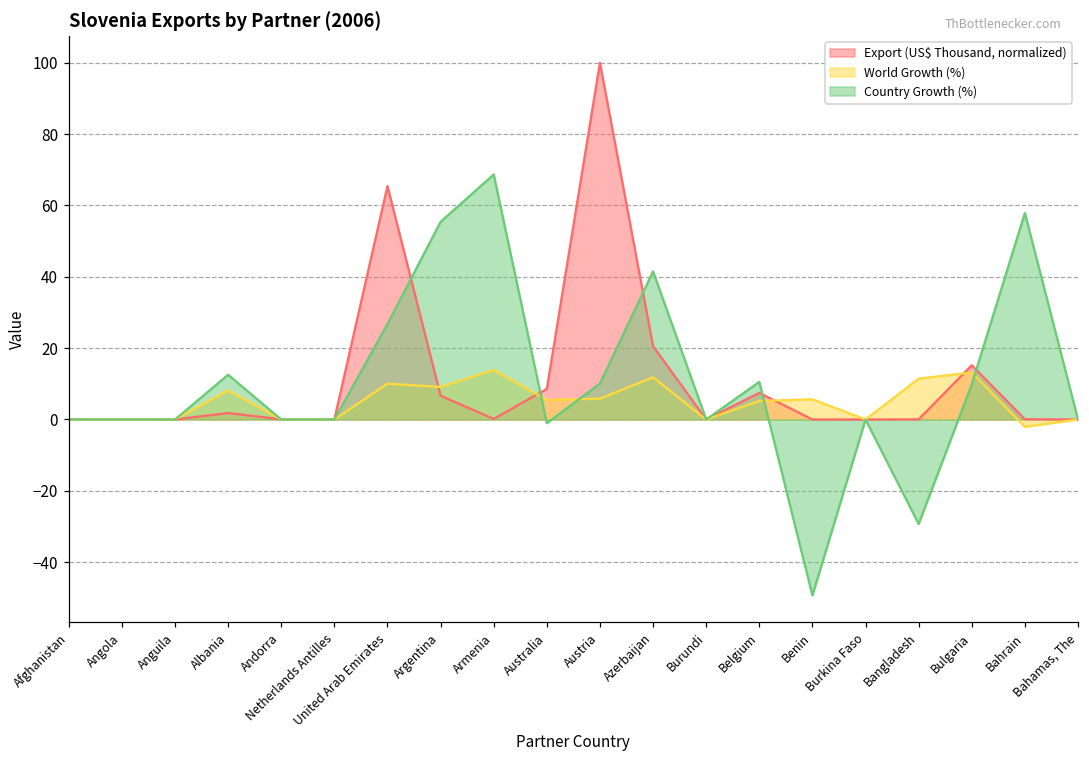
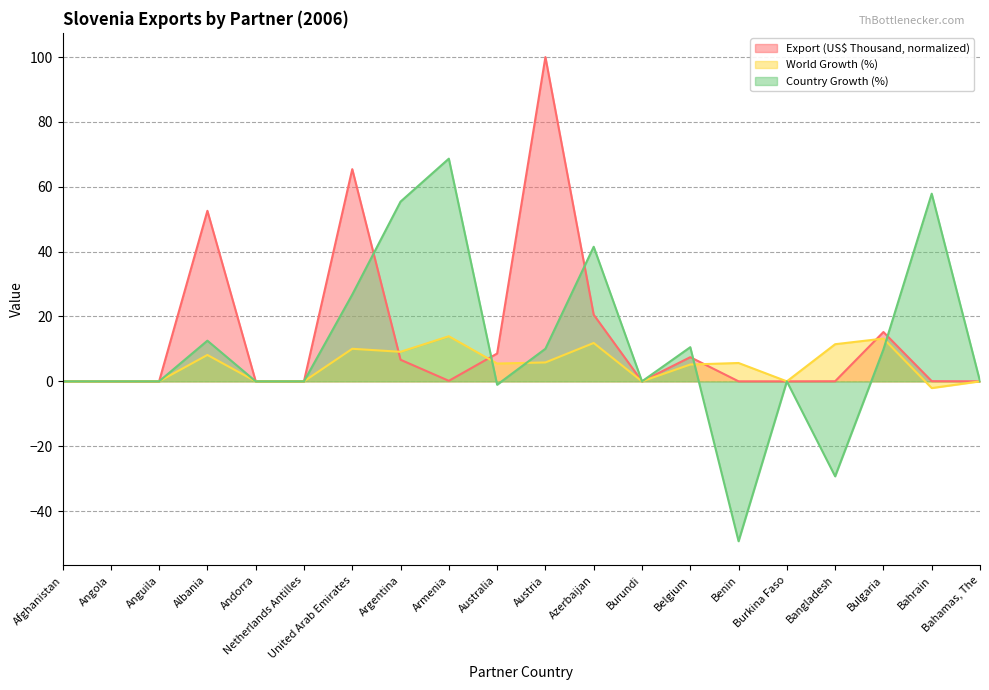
Export (US$ Thousand, normalized), Albania: 2 -> 53
